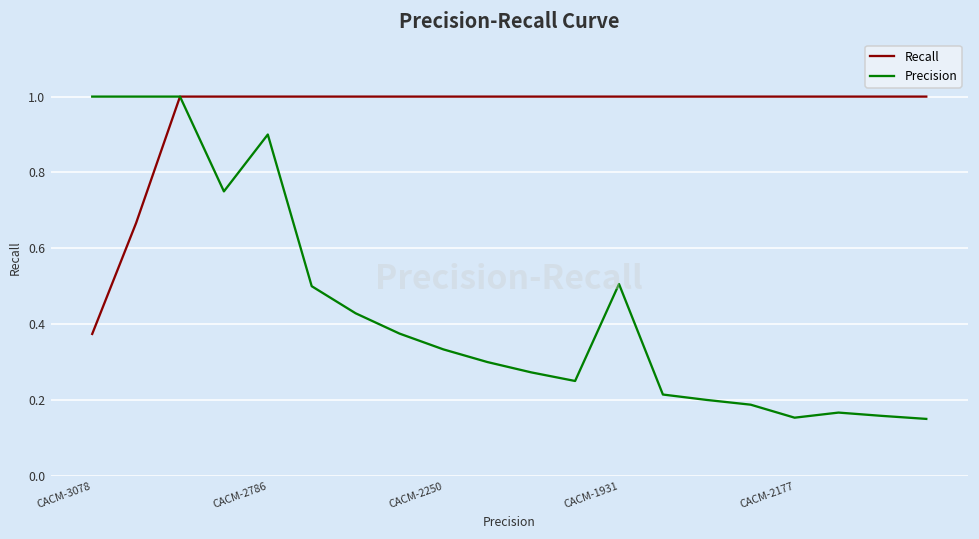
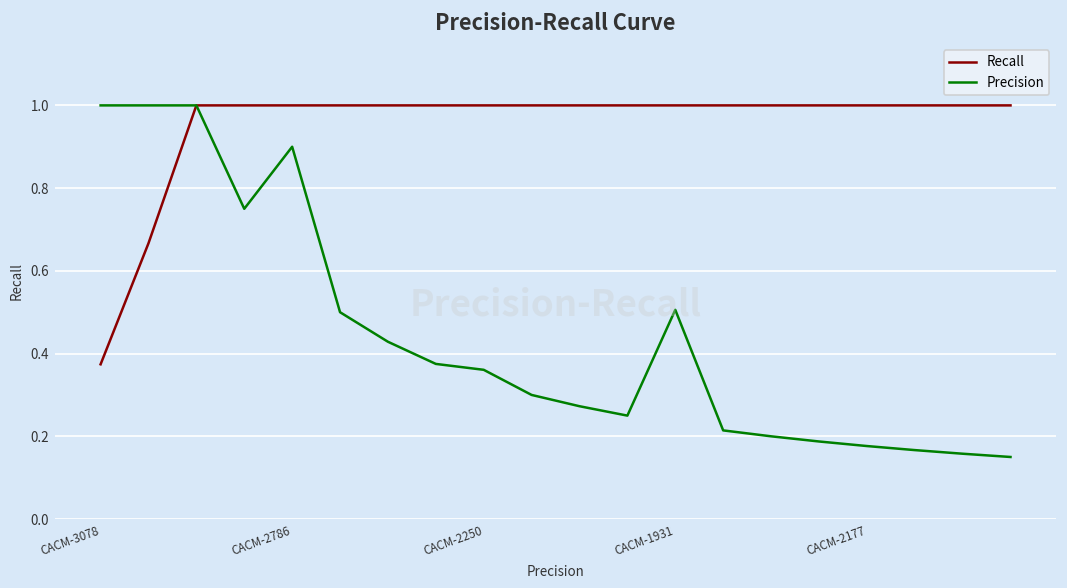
Precision, CACM-2250: 0.33 -> 0.36
Precision, CACM-2177: 0.15 -> 0.18
